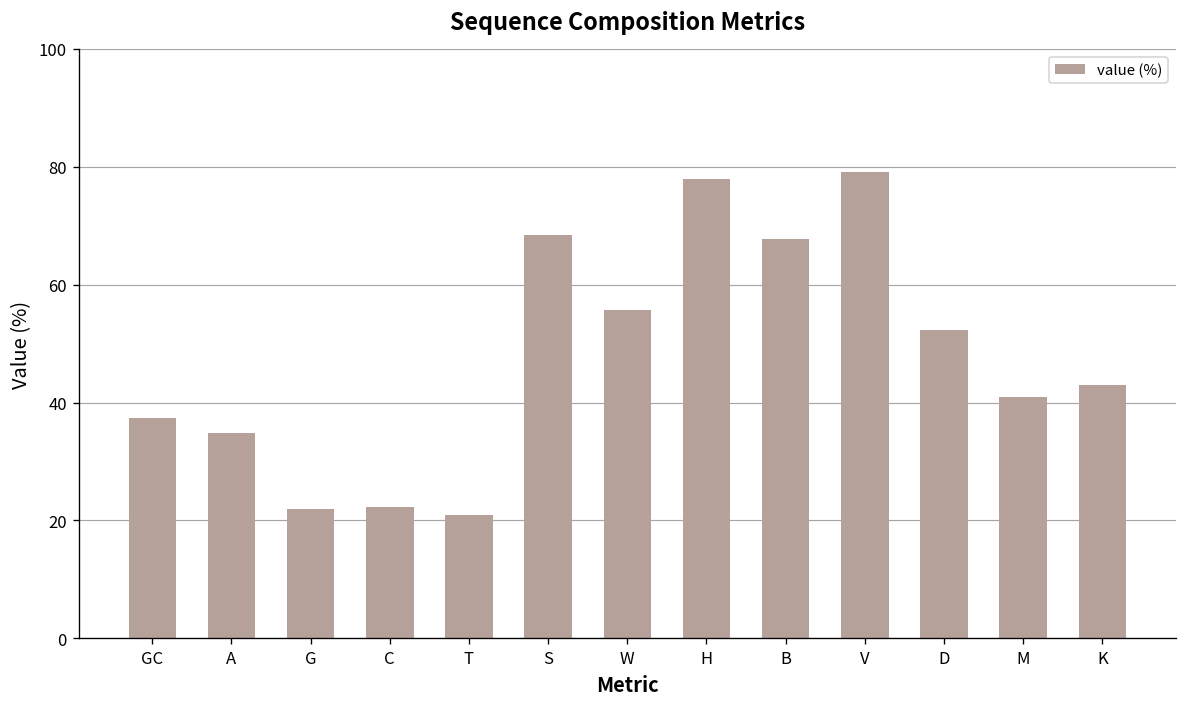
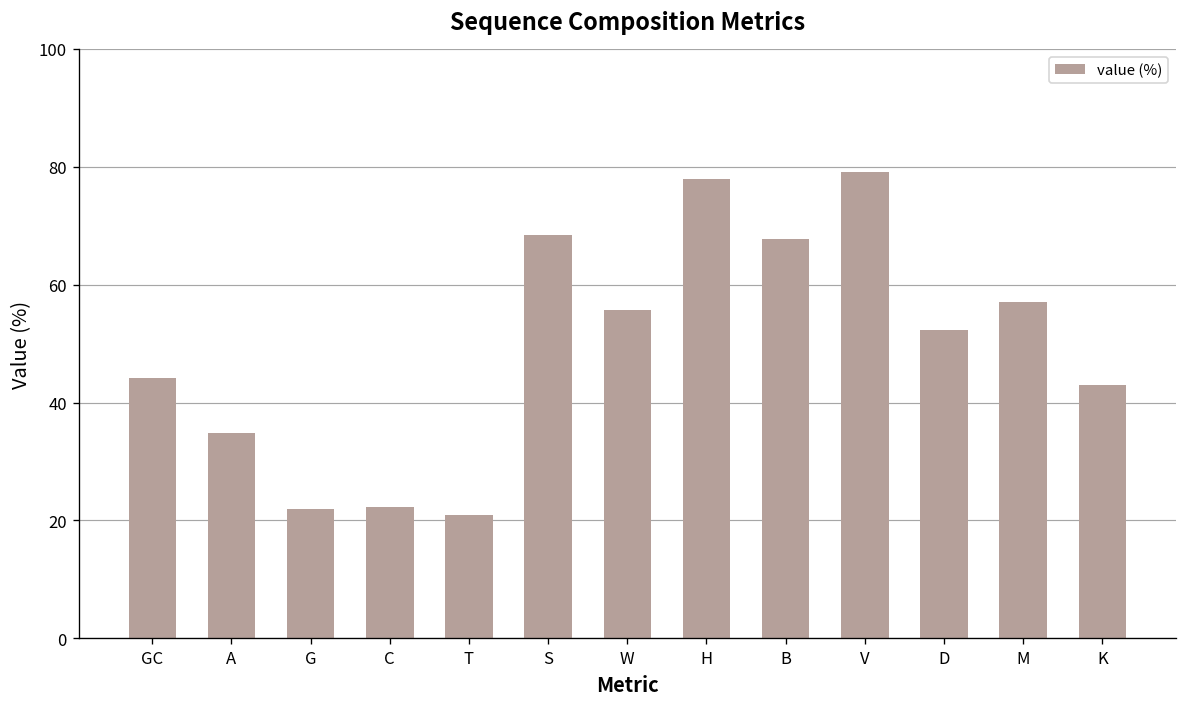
GC: 37 -> 44
M: 41 -> 57
